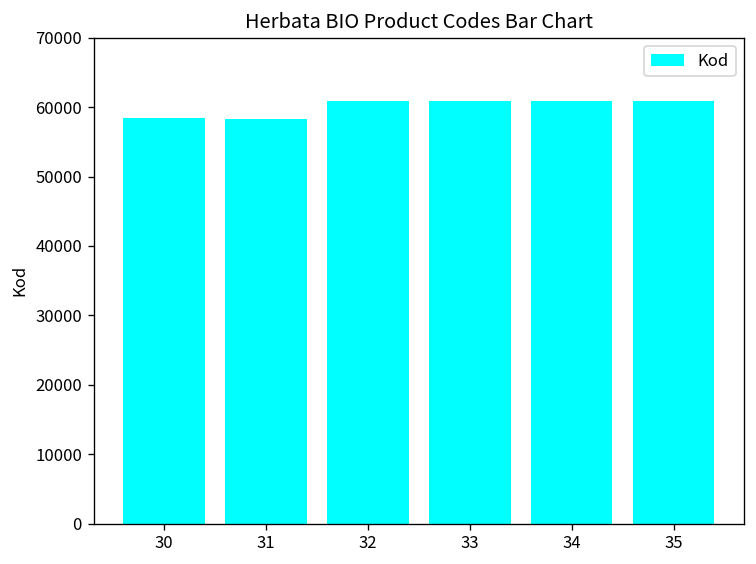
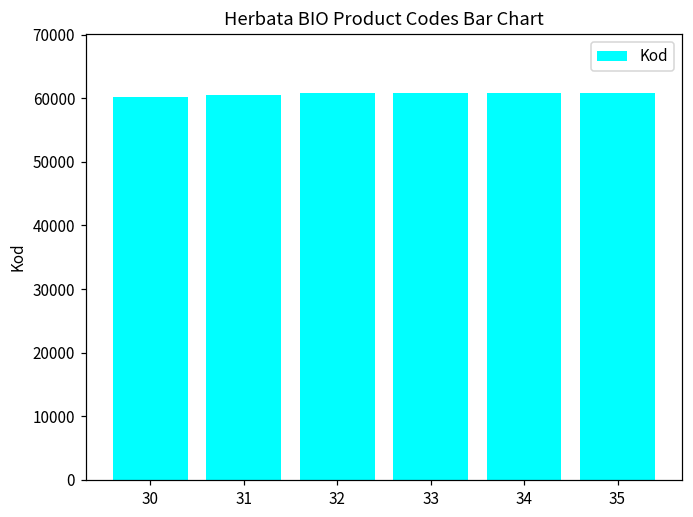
30: 58000 -> 60000
31: 58000 -> 60000
